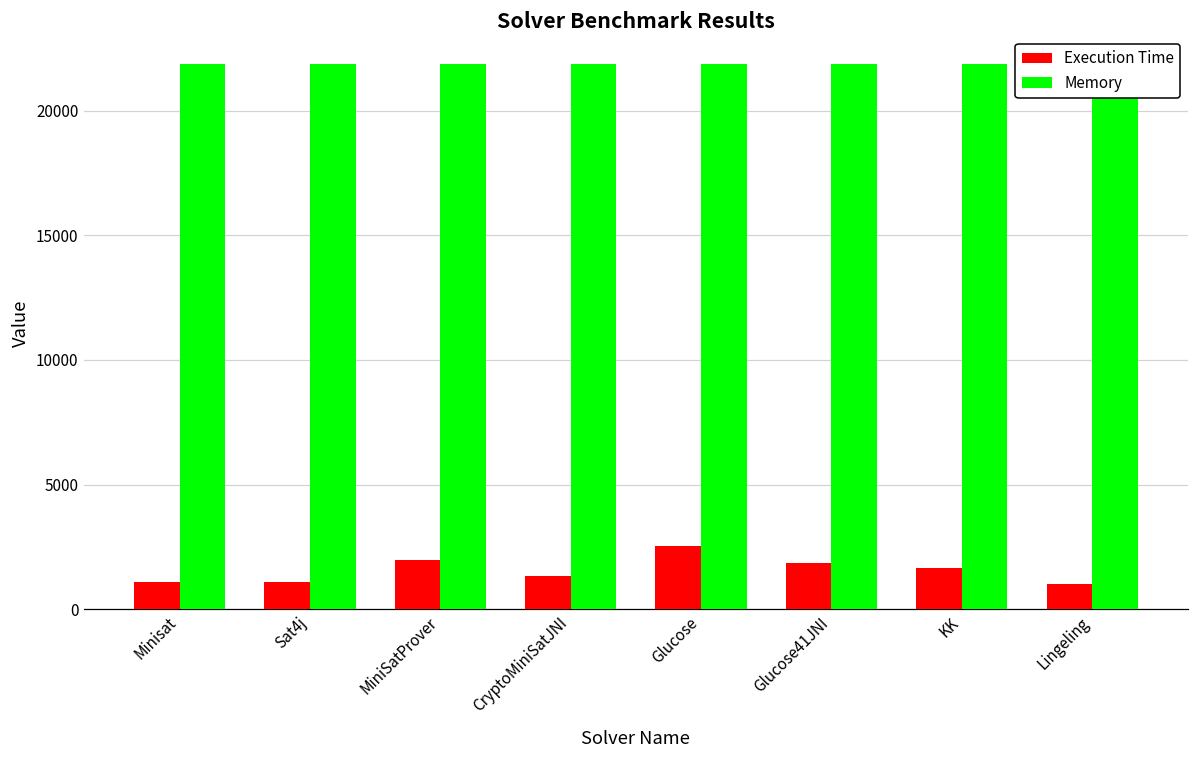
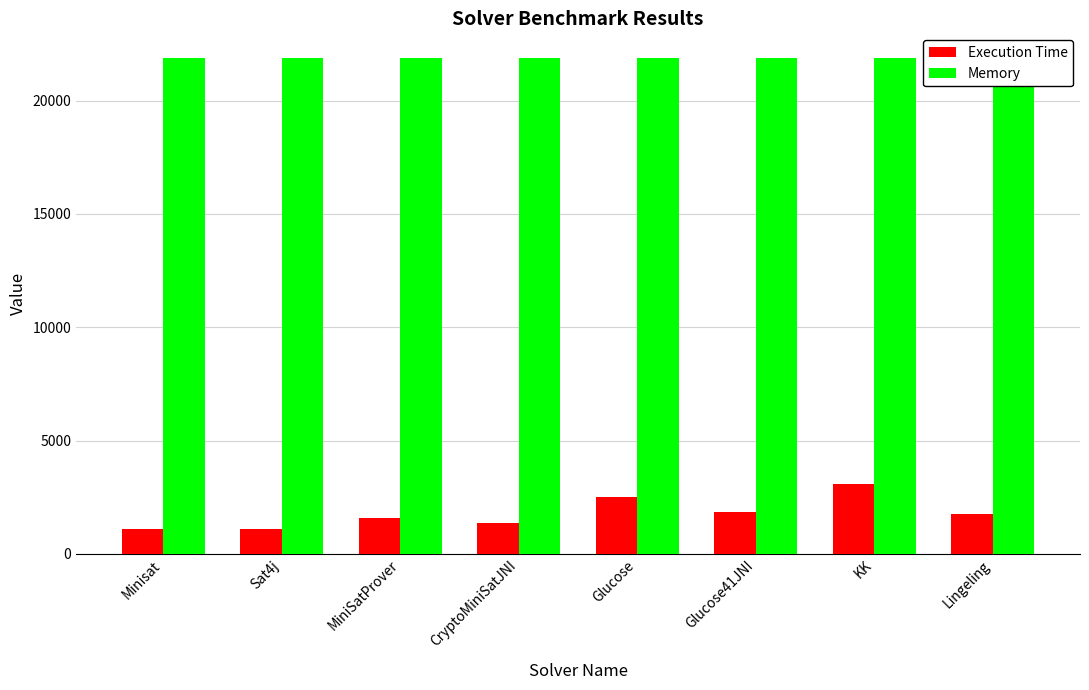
Execution Time, MiniSatProver: 2000 -> 1600
Execution Time, KK: 1600 -> 3100
Execution Time, Lingeling: 1000 -> 1700
